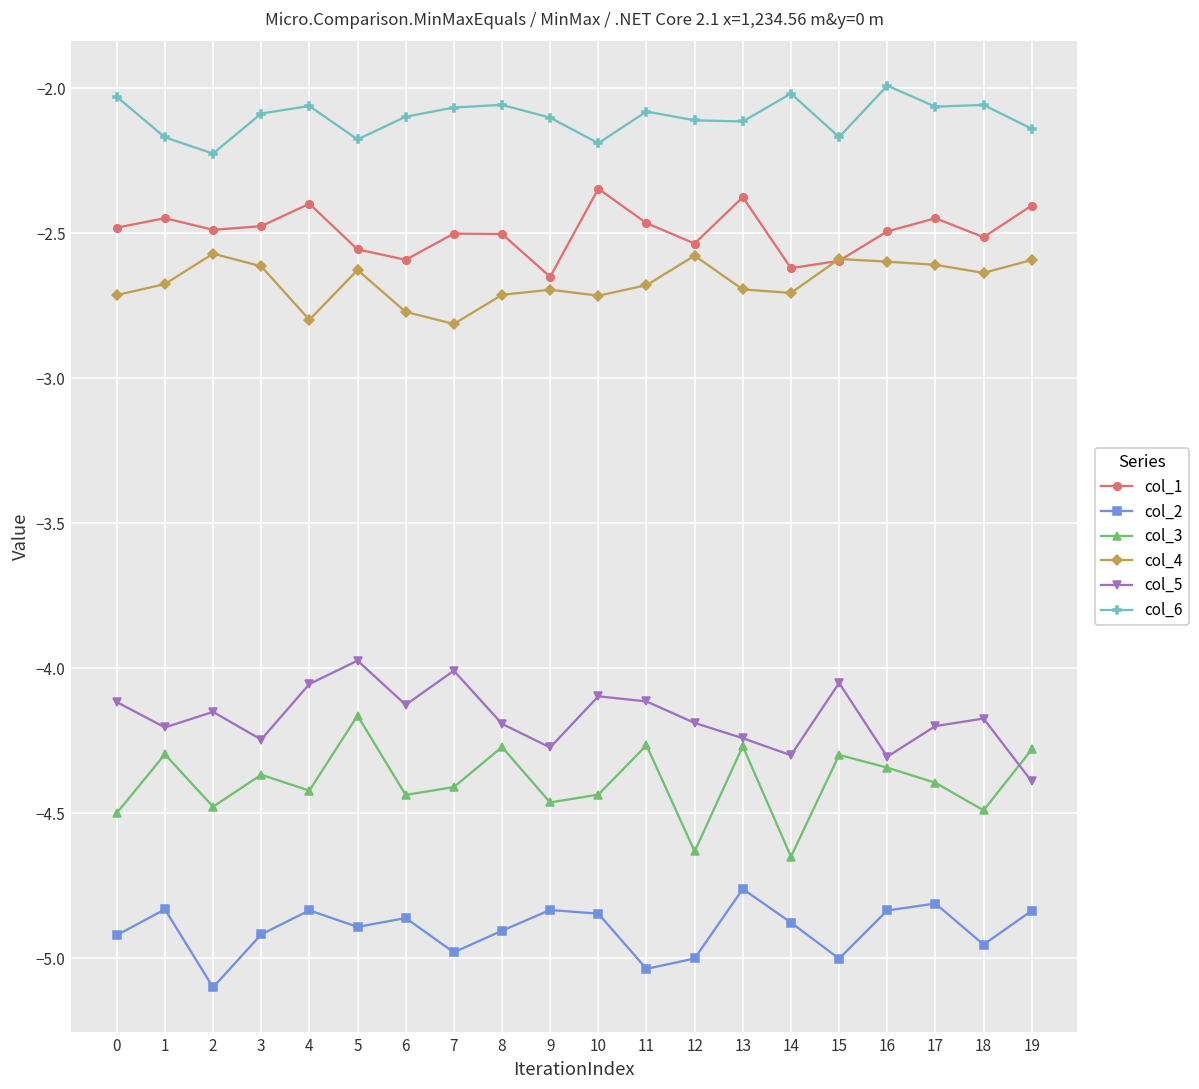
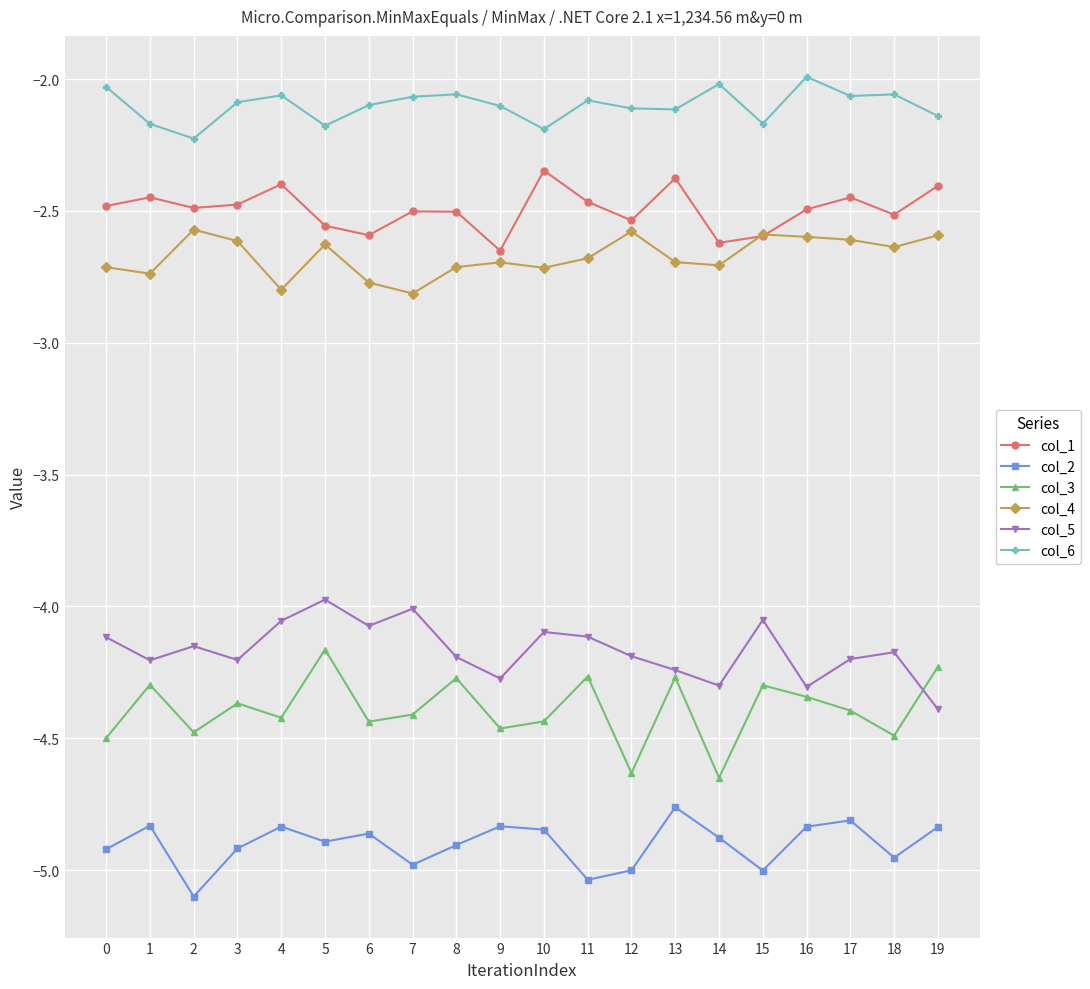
col_4, 1: -2.68 -> -2.74
col_5, 3: -4.25 -> -4.20
col_5, 6: -4.13 -> -4.07
col_3, 19: -4.28 -> -4.23
